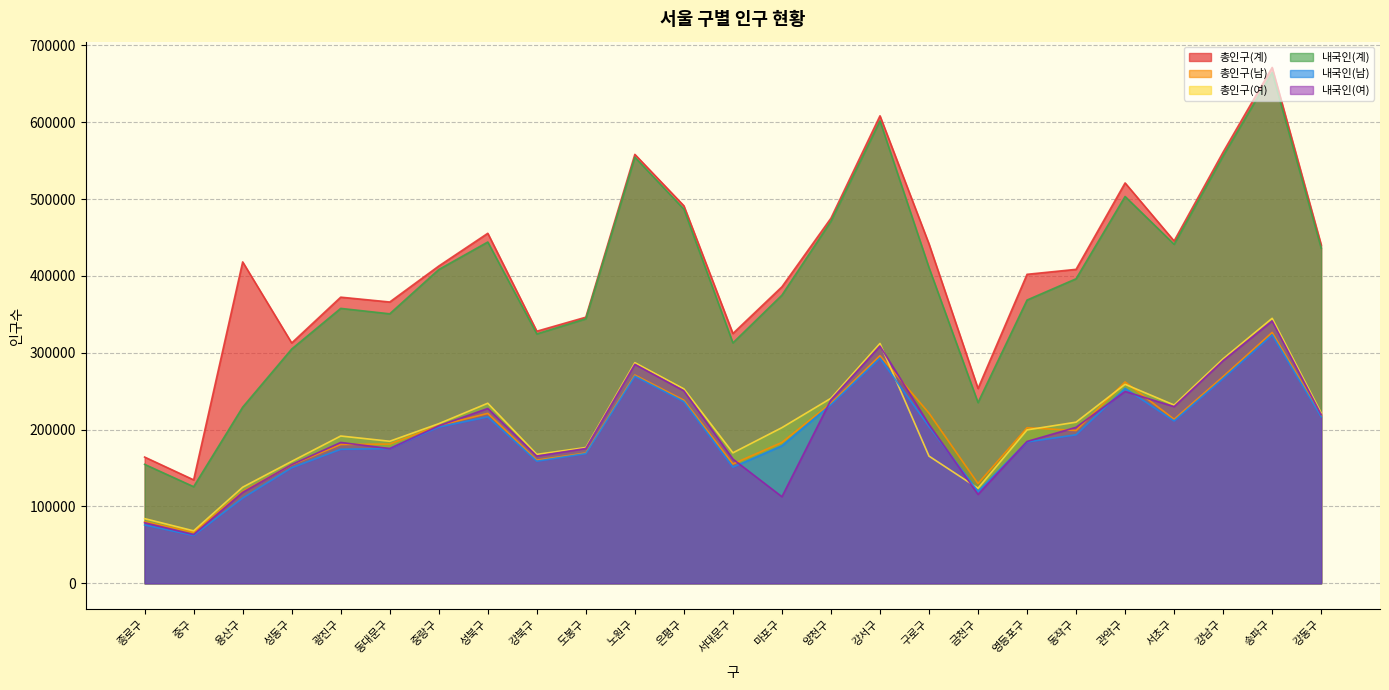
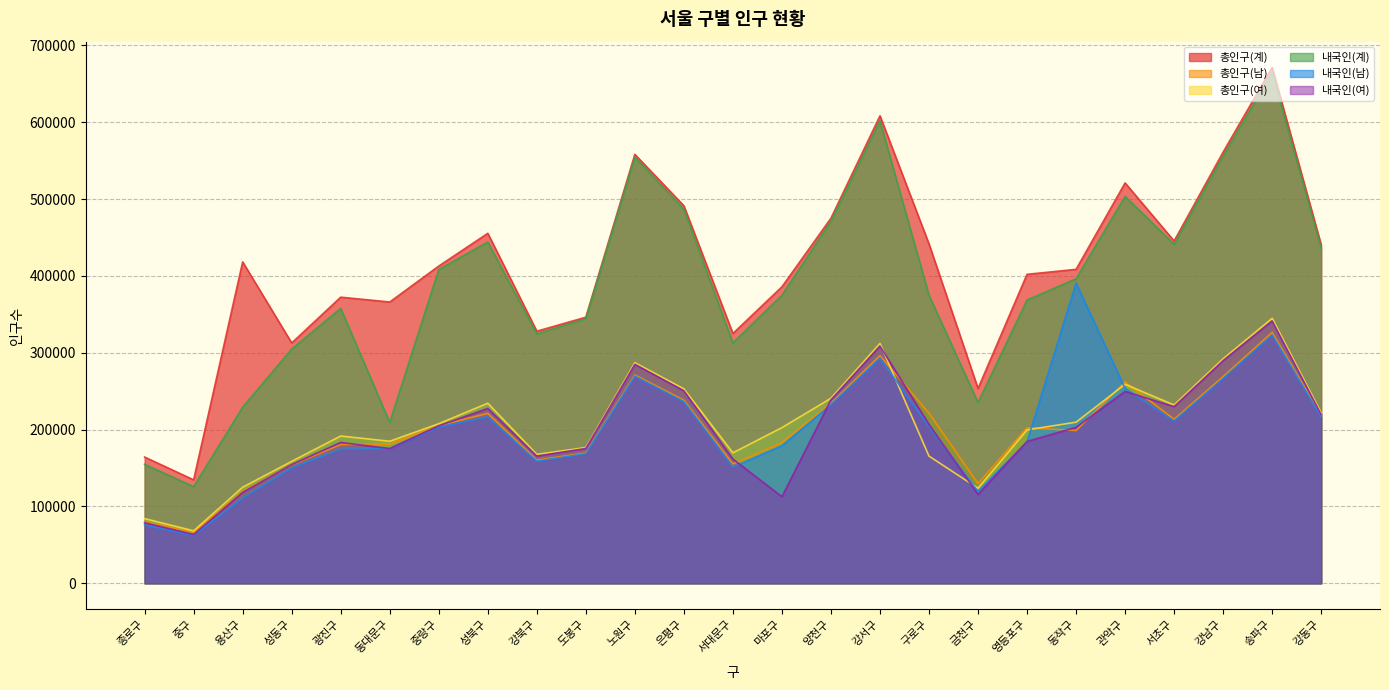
내국인(계), 동대문구: 350000 -> 210000
내국인(계), 구로구: 410000 -> 370000
내국인(남), 동작구: 190000 -> 390000
